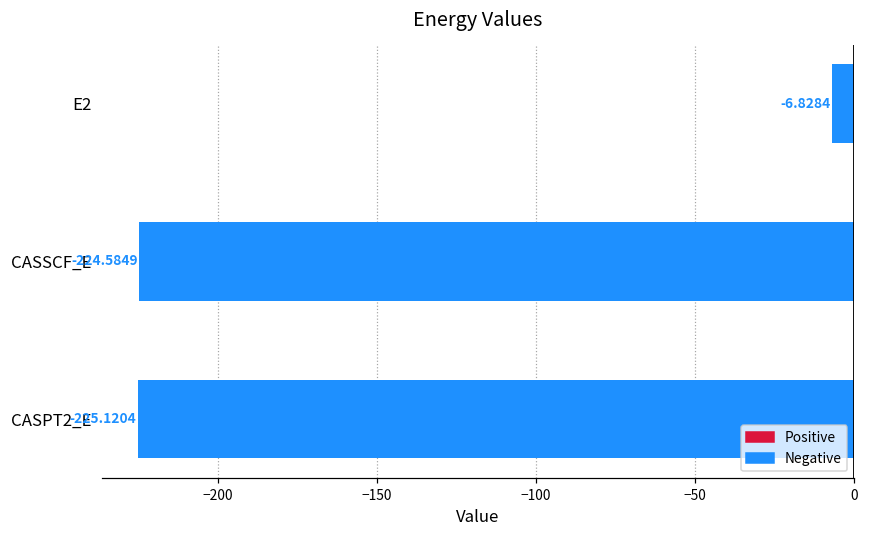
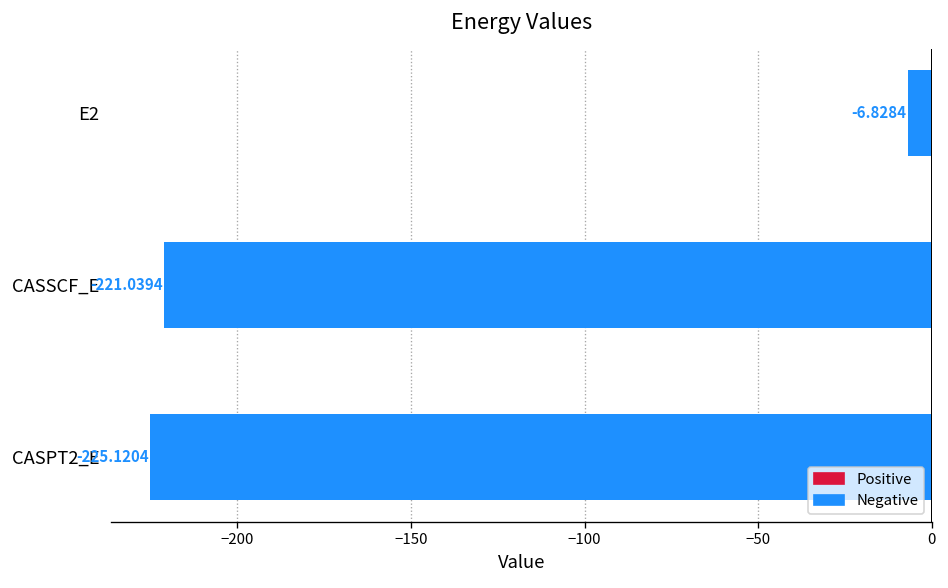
CASSCF_E: -224.5849 -> -221.0394
